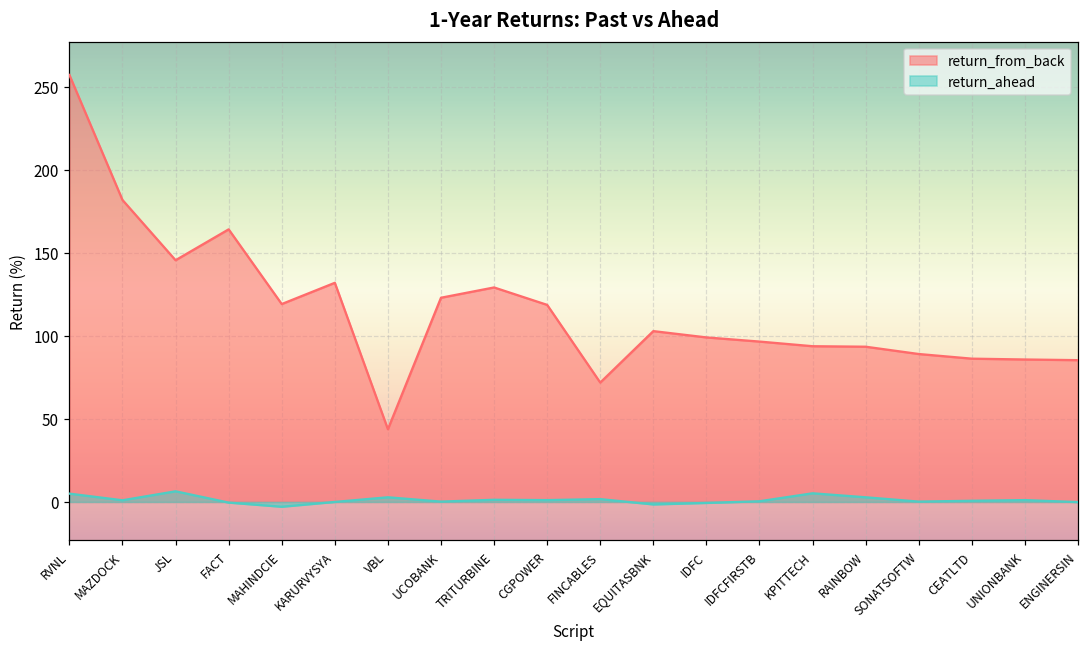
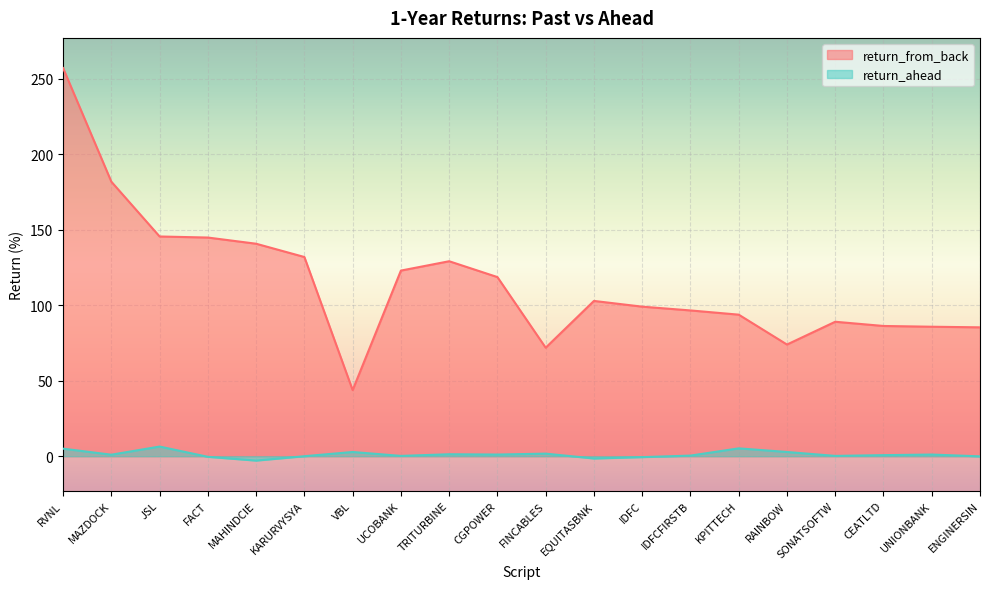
return_from_back, FACT: 164 -> 145
return_from_back, MAHINDCIE: 119 -> 141
return_from_back, RAINBOW: 94 -> 74
